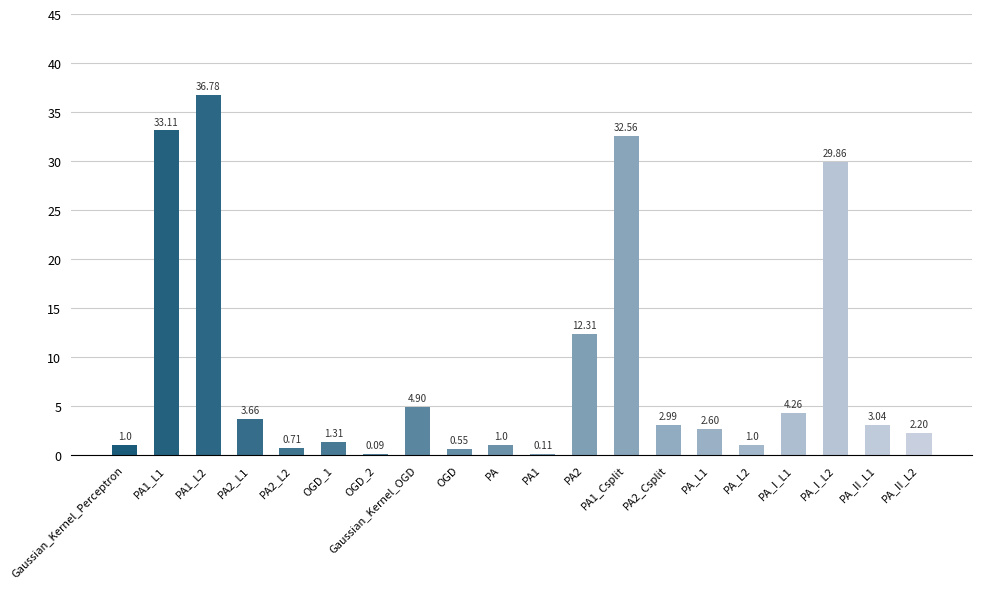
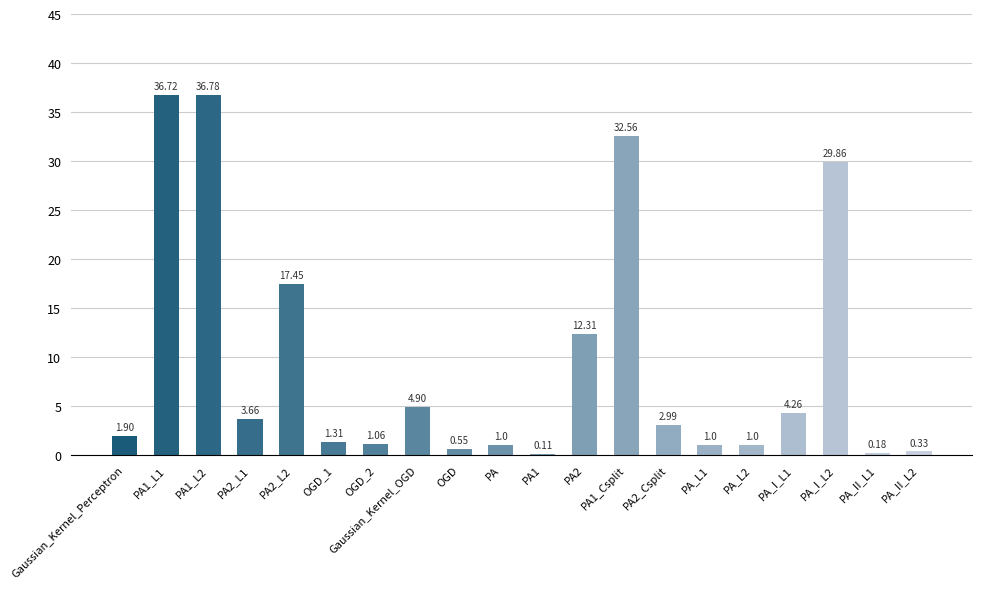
Gaussian_Kernel_Perceptron: 1.0 -> 1.90
PA1_L1: 33.11 -> 36.72
PA2_L2: 0.71 -> 17.45
OGD_2: 0.09 -> 1.06
PA_L1: 2.60 -> 1.0
PA_II_L1: 3.04 -> 0.18
PA_II_L2: 2.20 -> 0.33
